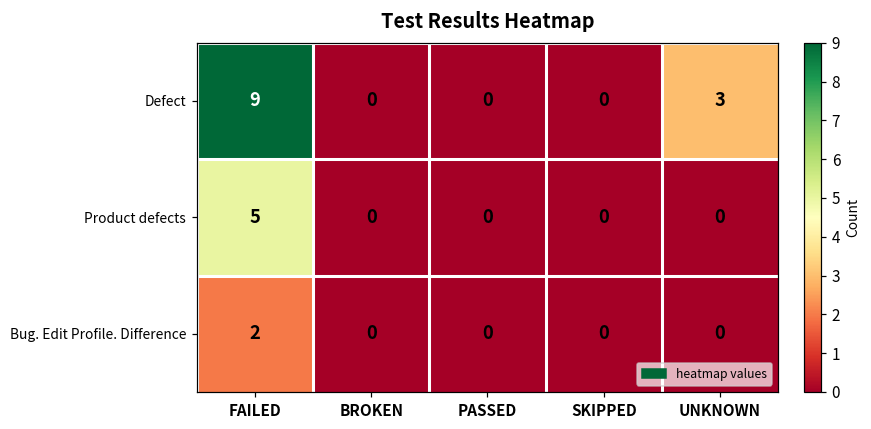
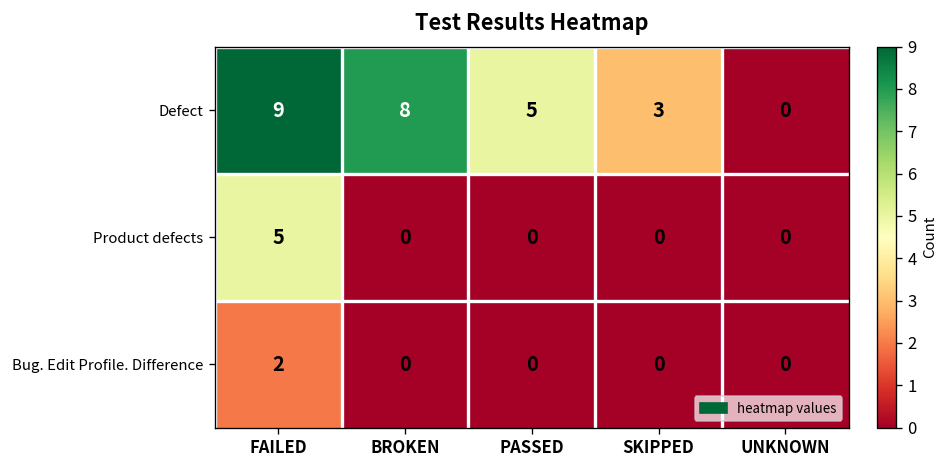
Defect, BROKEN: 0 -> 8
Defect, PASSED: 0 -> 5
Defect, SKIPPED: 0 -> 3
Defect, UNKNOWN: 3 -> 0
